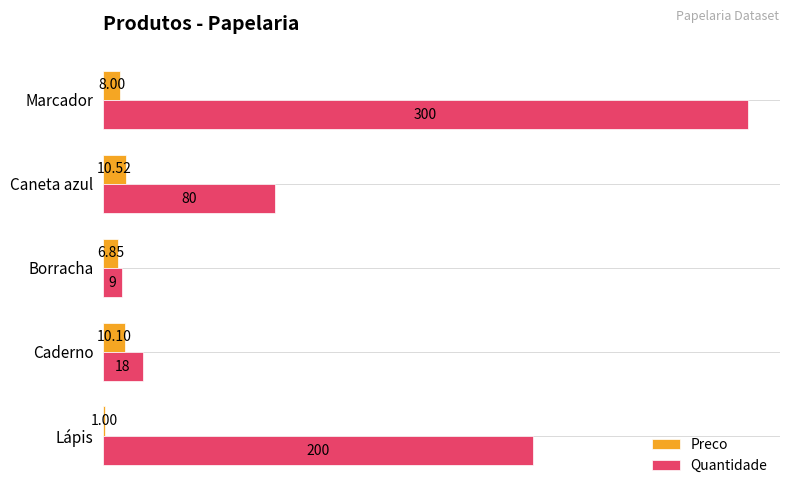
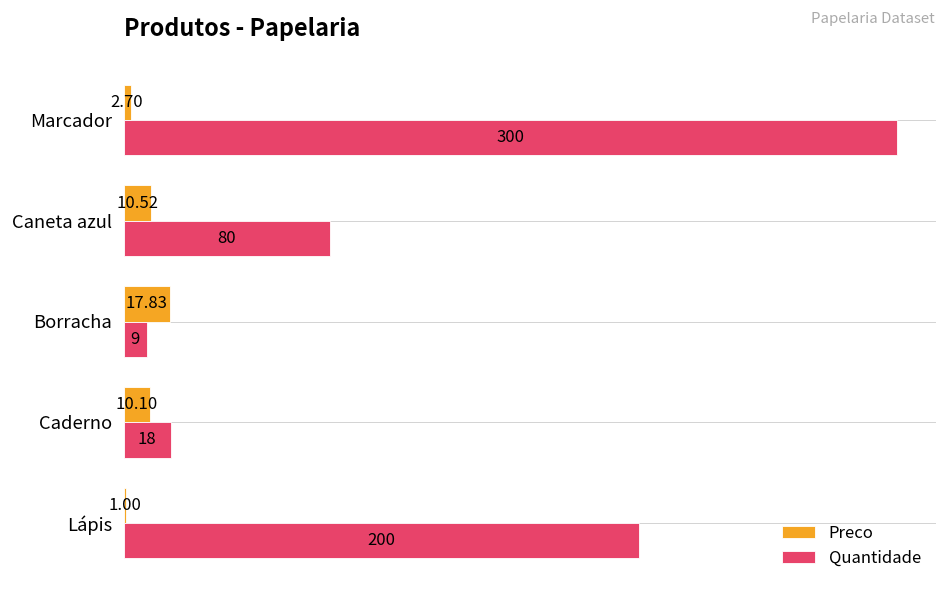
Preco, Marcador: 8.00 -> 2.70
Preco, Borracha: 6.85 -> 17.83
